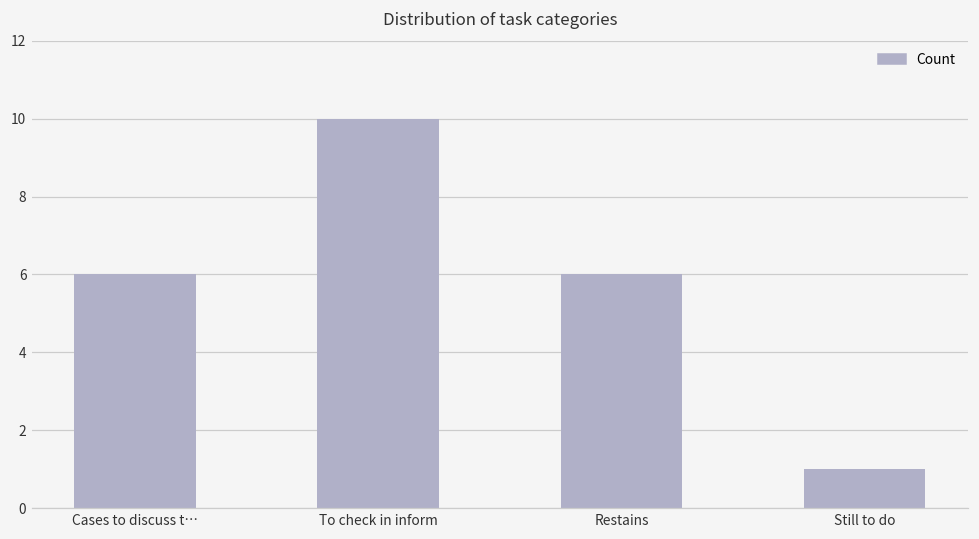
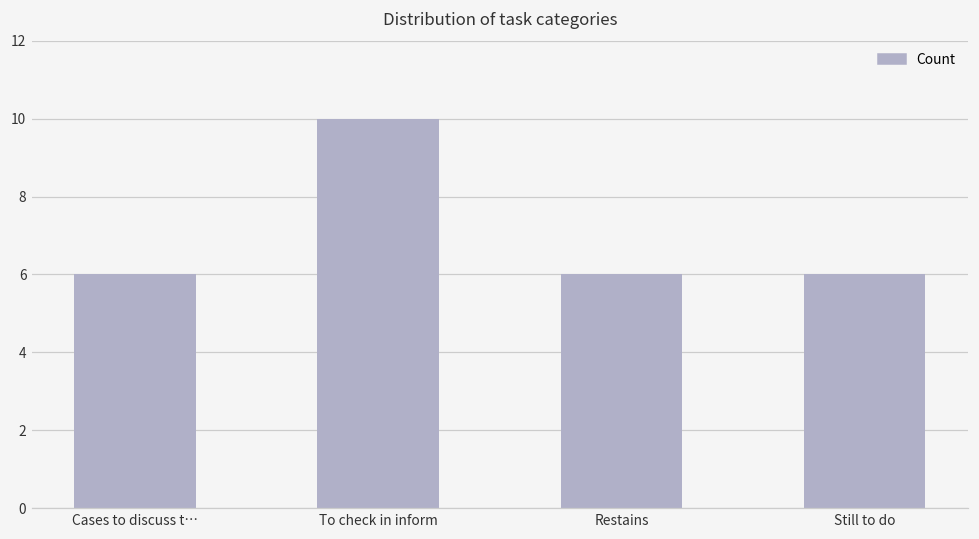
Still to do: 1 -> 6
